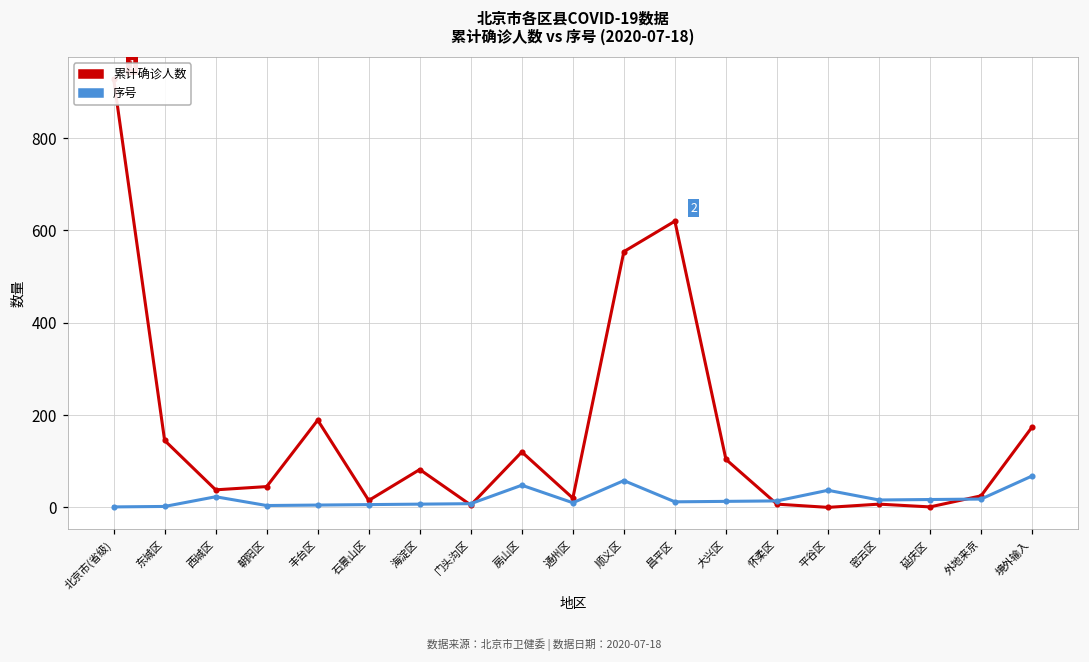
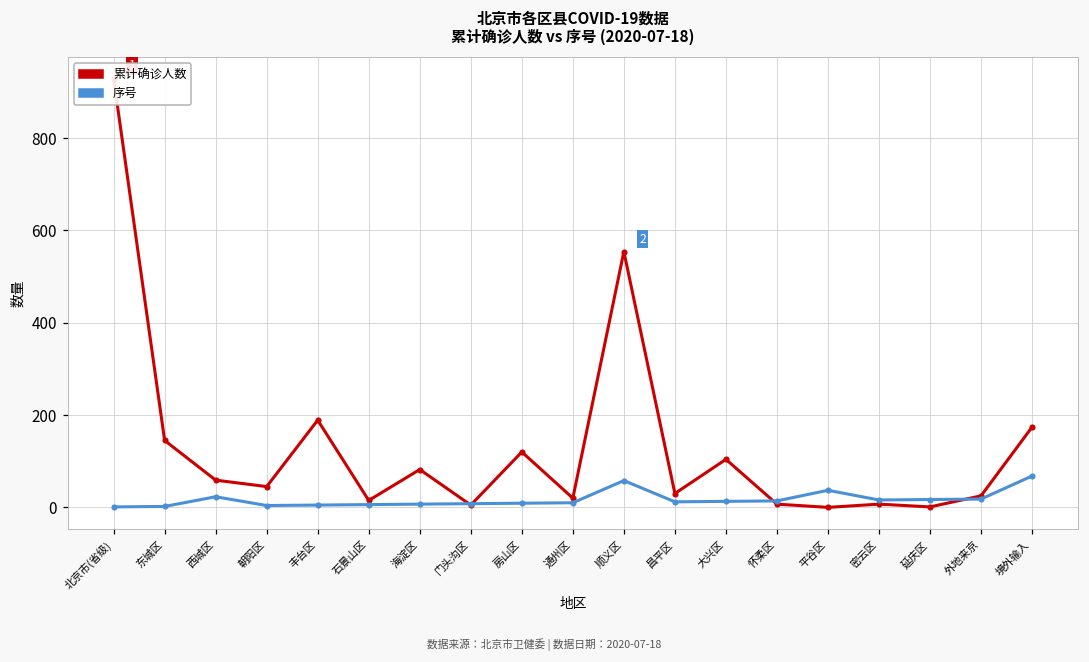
累计确诊人数, 西城区: 40 -> 60
序号, 房山区: 50 -> 10
累计确诊人数, 昌平区: 620 -> 30
